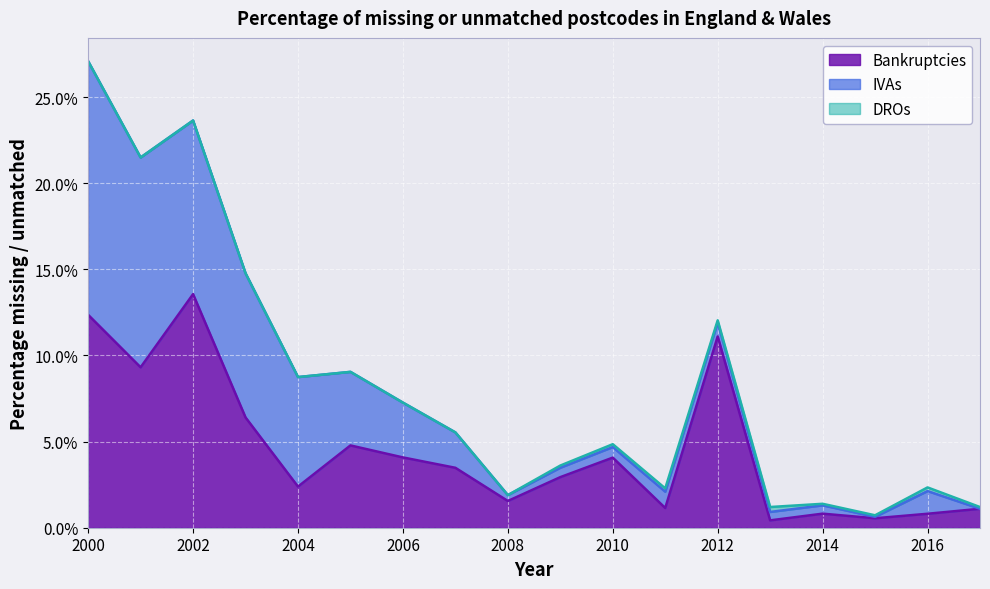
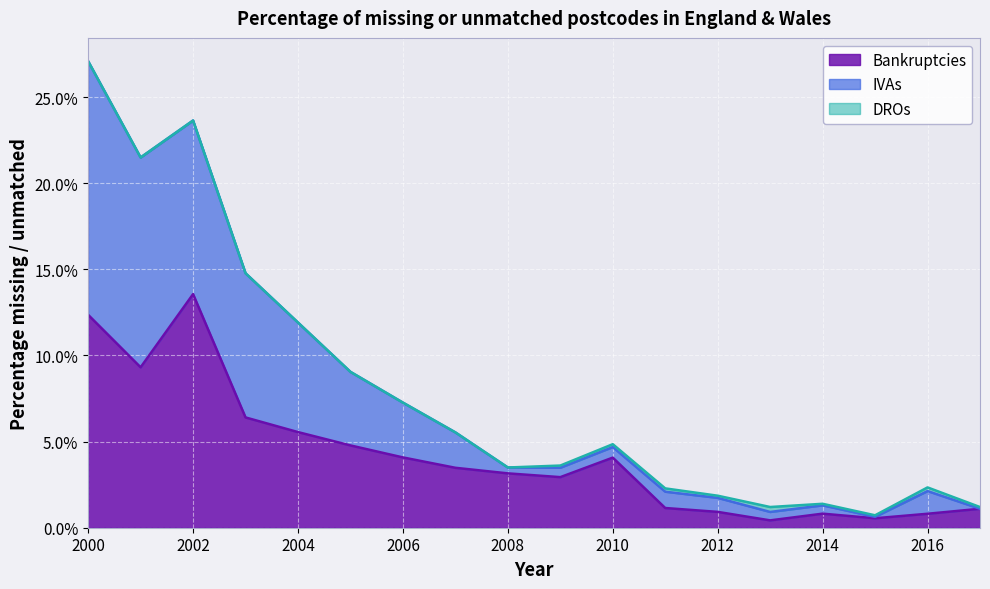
Bankruptcies, 2004: 2.4% -> 5.6%
Bankruptcies, 2008: 1.6% -> 3.2%
Bankruptcies, 2012: 11.1% -> 0.9%
